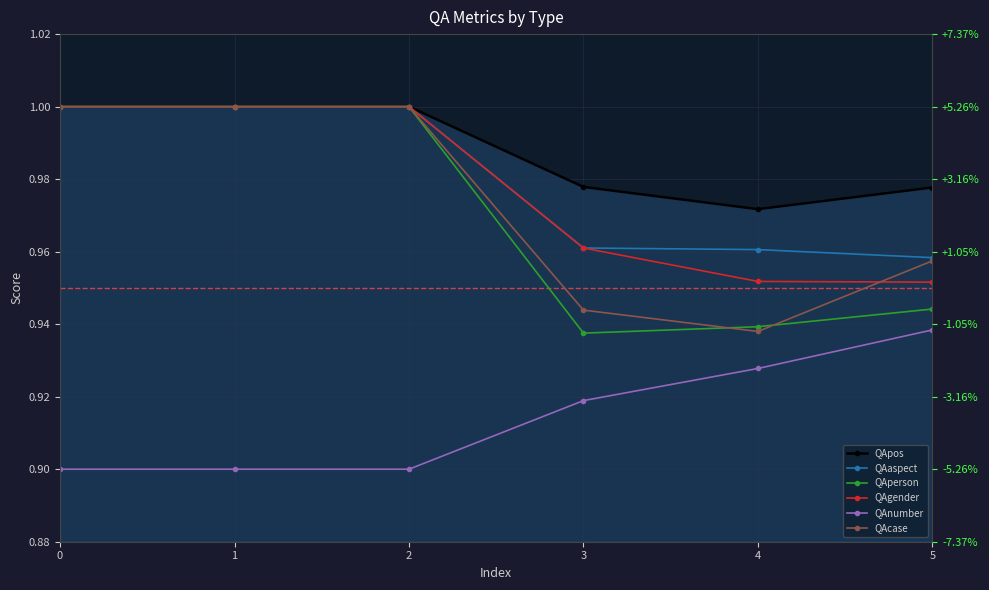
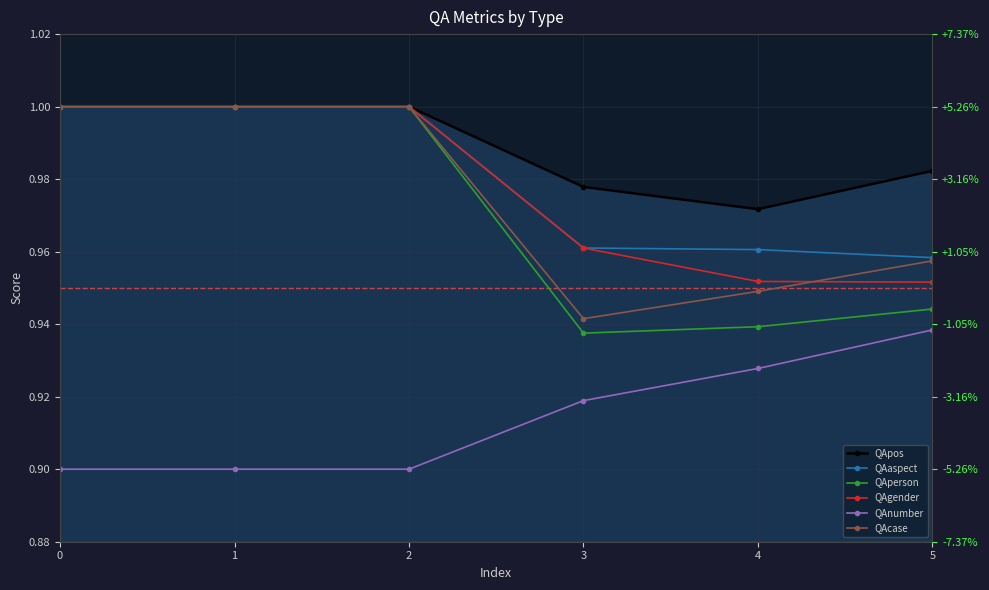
QAcase, 3: 0.944 -> 0.942
QAcase, 4: 0.938 -> 0.949
QApos, 5: 0.978 -> 0.982
